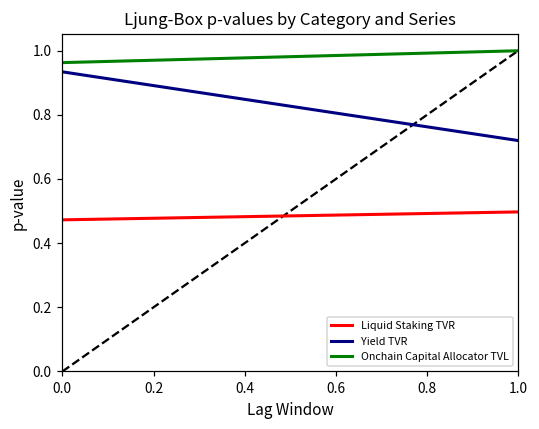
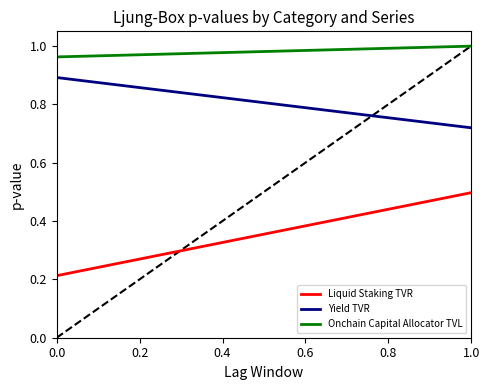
Liquid Staking TVR, 0.0: 0.47 -> 0.21
Yield TVR, 0.0: 0.93 -> 0.89
